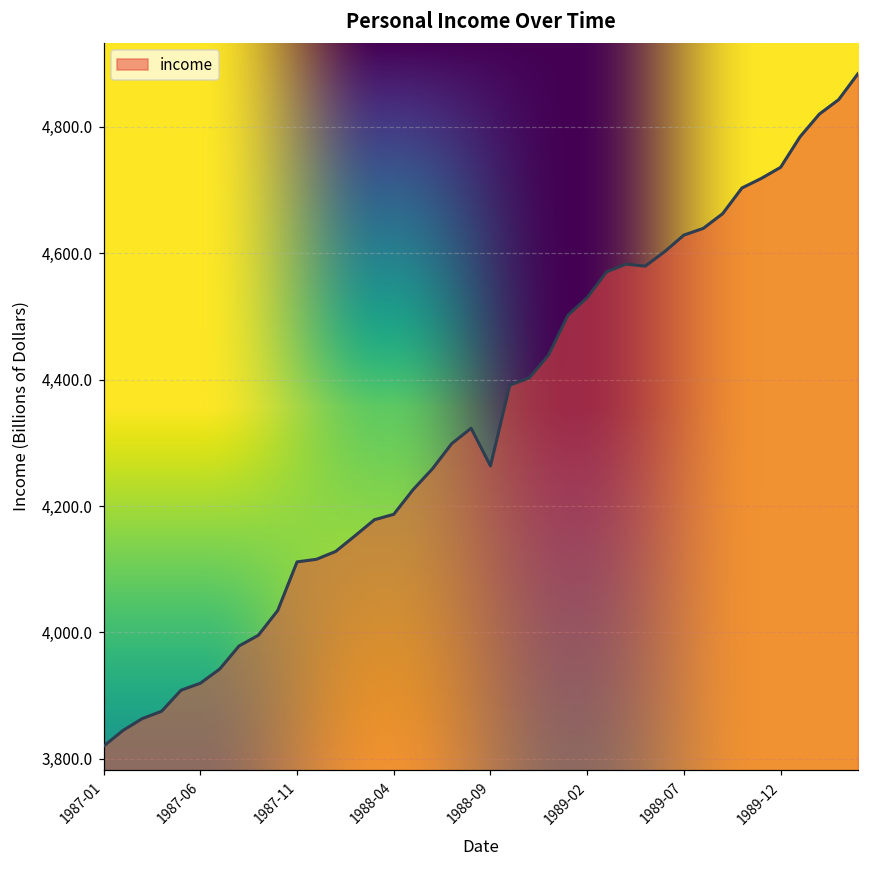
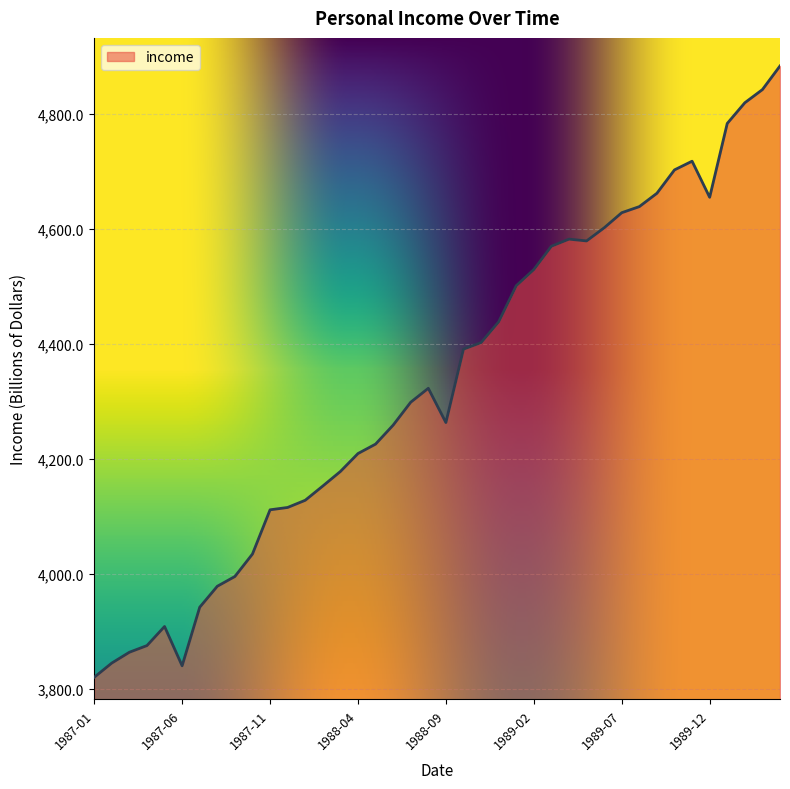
1987-06: 3,920 -> 3,840
1988-04: 4,190 -> 4,210
1989-12: 4,740 -> 4,660
